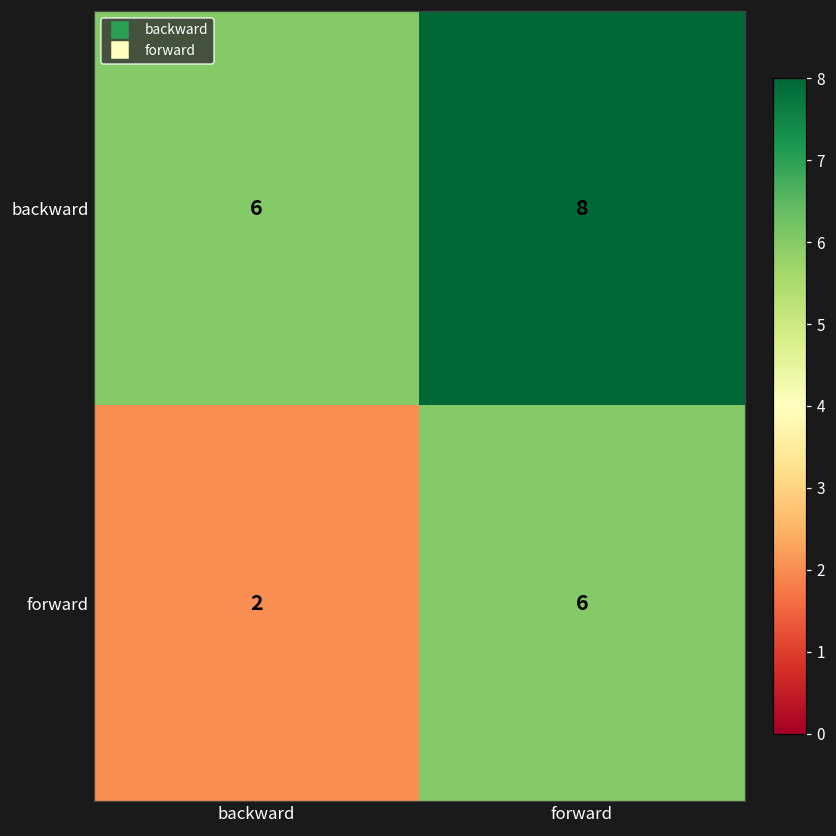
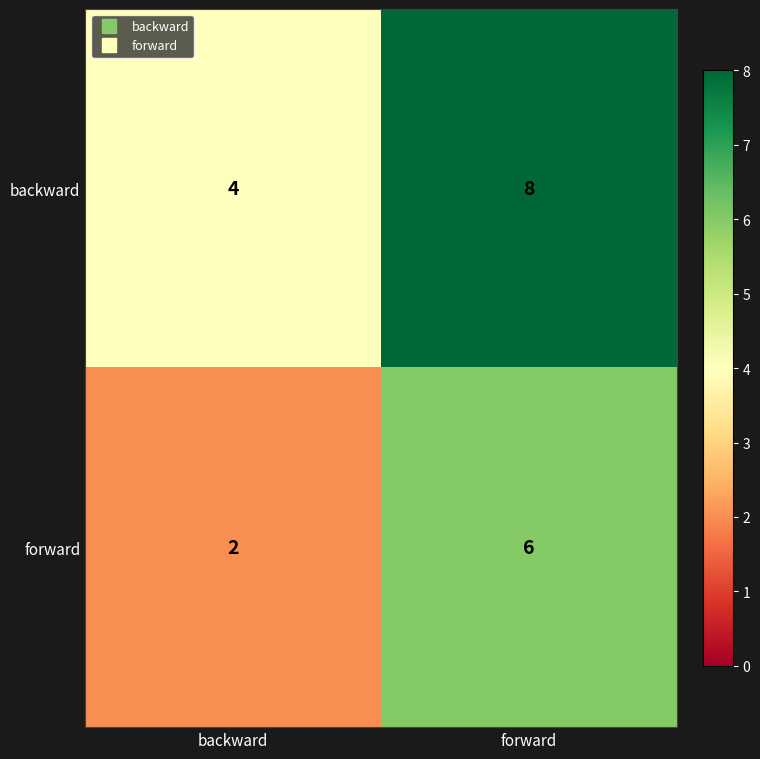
backward, backward: 6 -> 4
